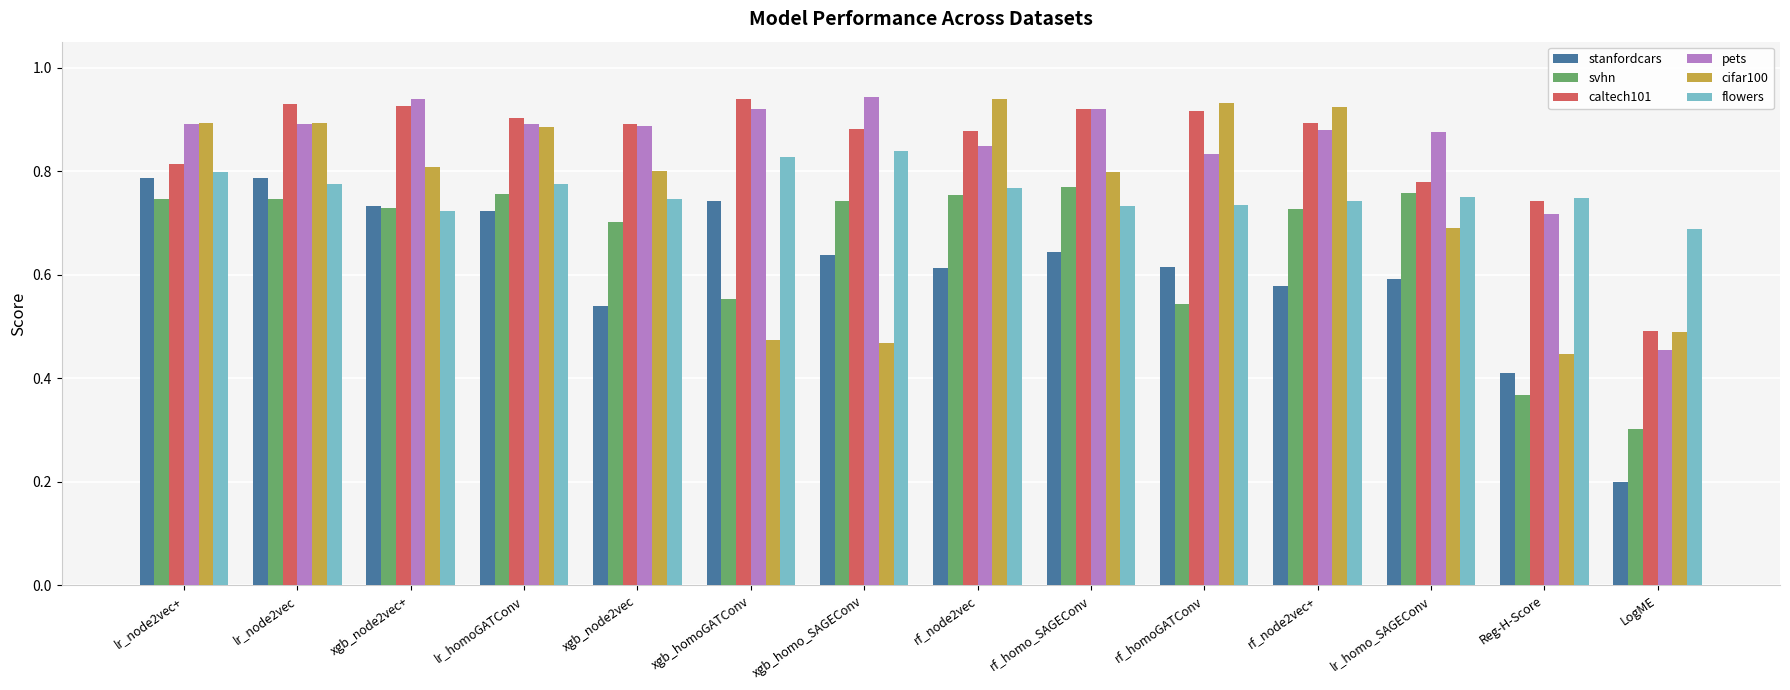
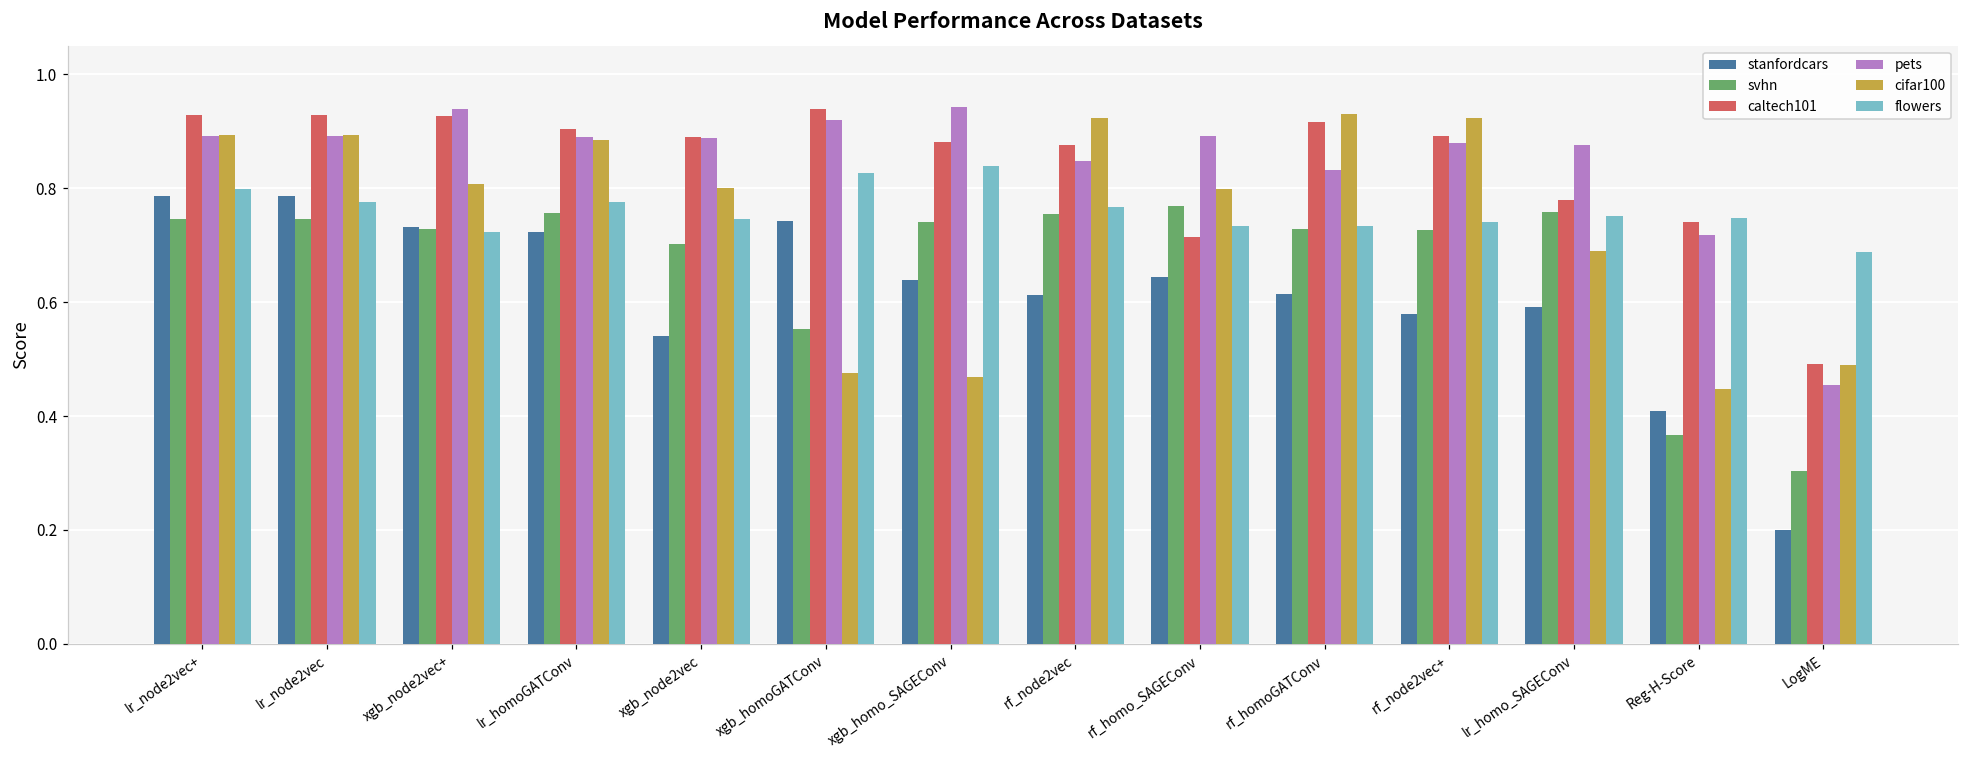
caltech101, lr_node2vec+: 0.81 -> 0.93
cifar100, rf_node2vec: 0.94 -> 0.92
caltech101, rf_homo_SAGEConv: 0.92 -> 0.71
pets, rf_homo_SAGEConv: 0.92 -> 0.89
svhn, rf_homoGATConv: 0.54 -> 0.73
